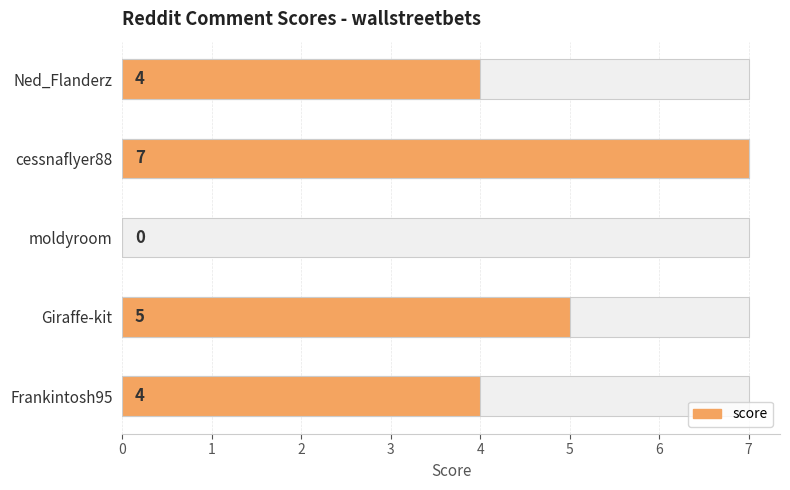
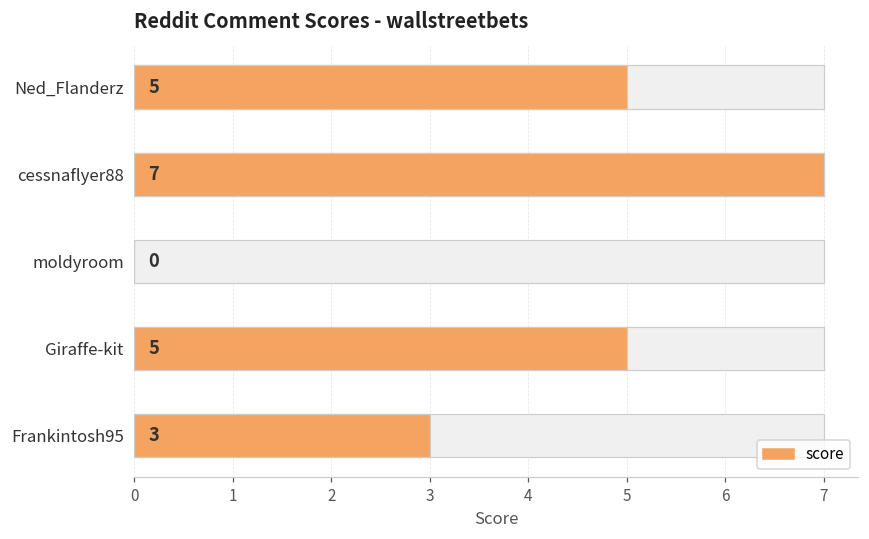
score, Ned_Flanderz: 4 -> 5
score, Frankintosh95: 4 -> 3
